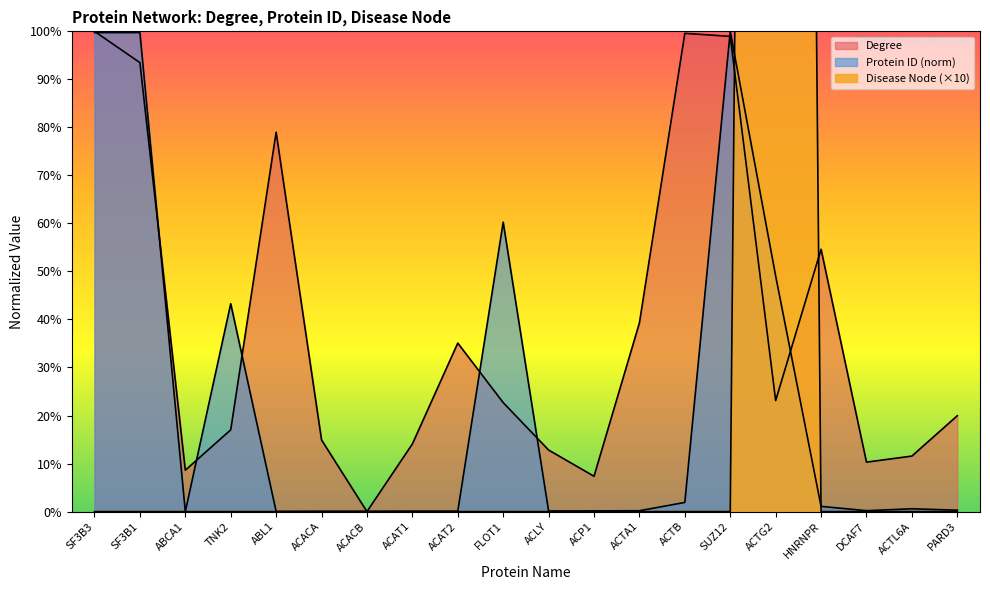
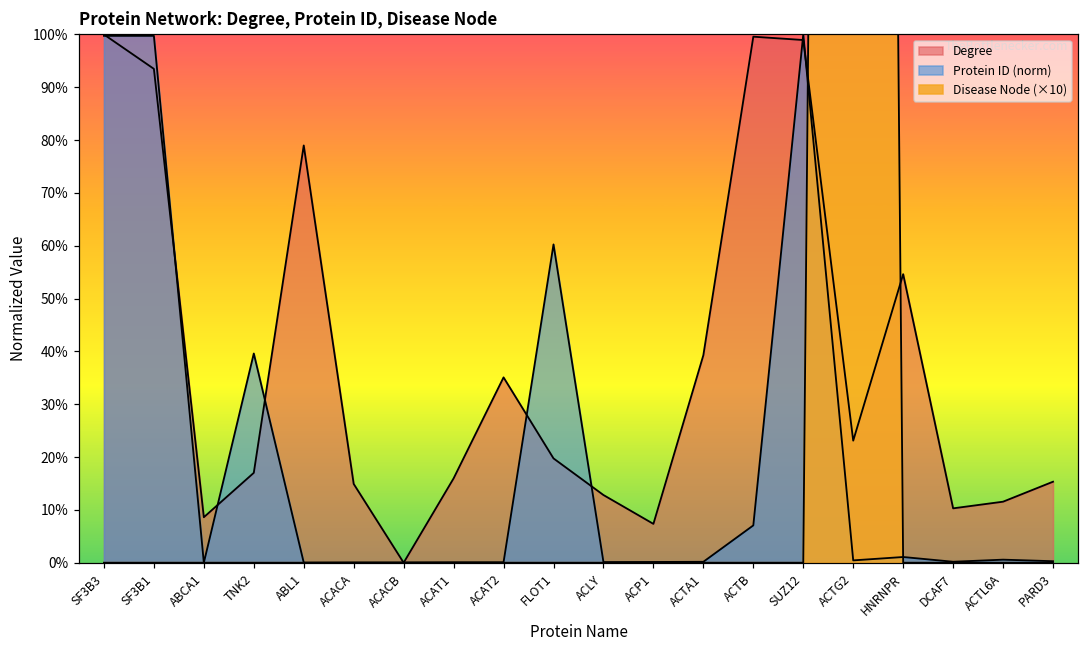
Protein ID (norm), TNK2: 43% -> 40%
Degree, ACAT1: 14% -> 16%
Degree, FLOT1: 23% -> 20%
Protein ID (norm), ACTB: 2% -> 7%
Protein ID (norm), ACTG2: 49% -> 0%
Degree, PARD3: 20% -> 15%
